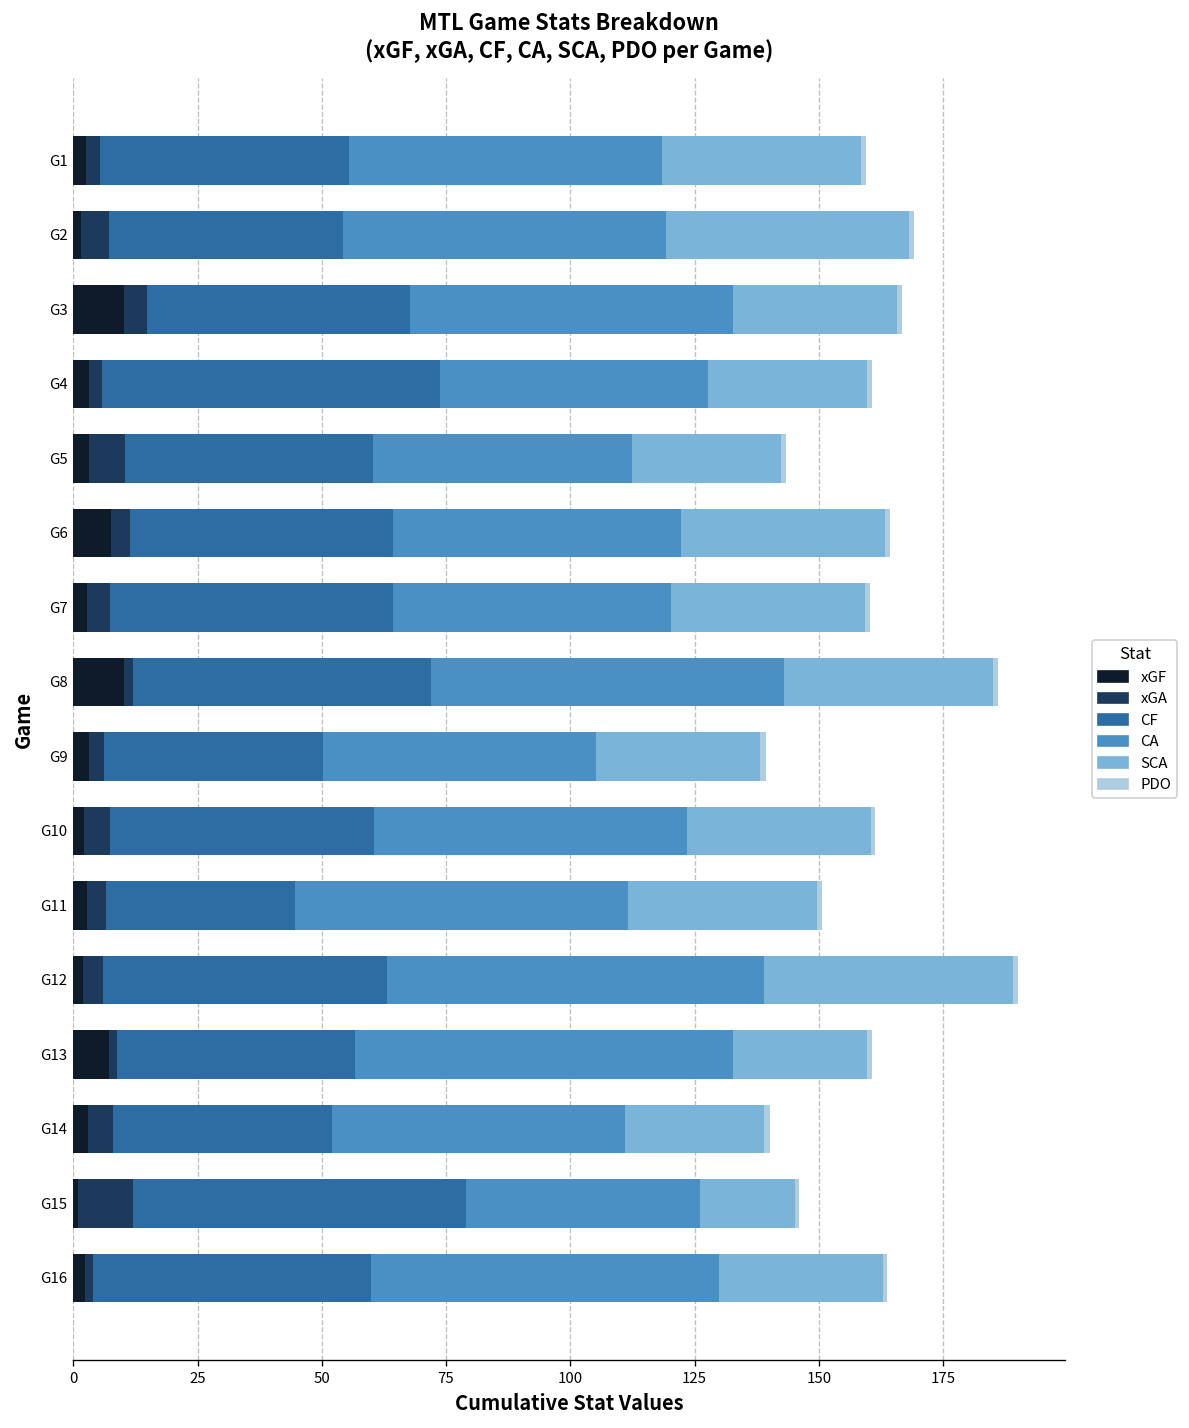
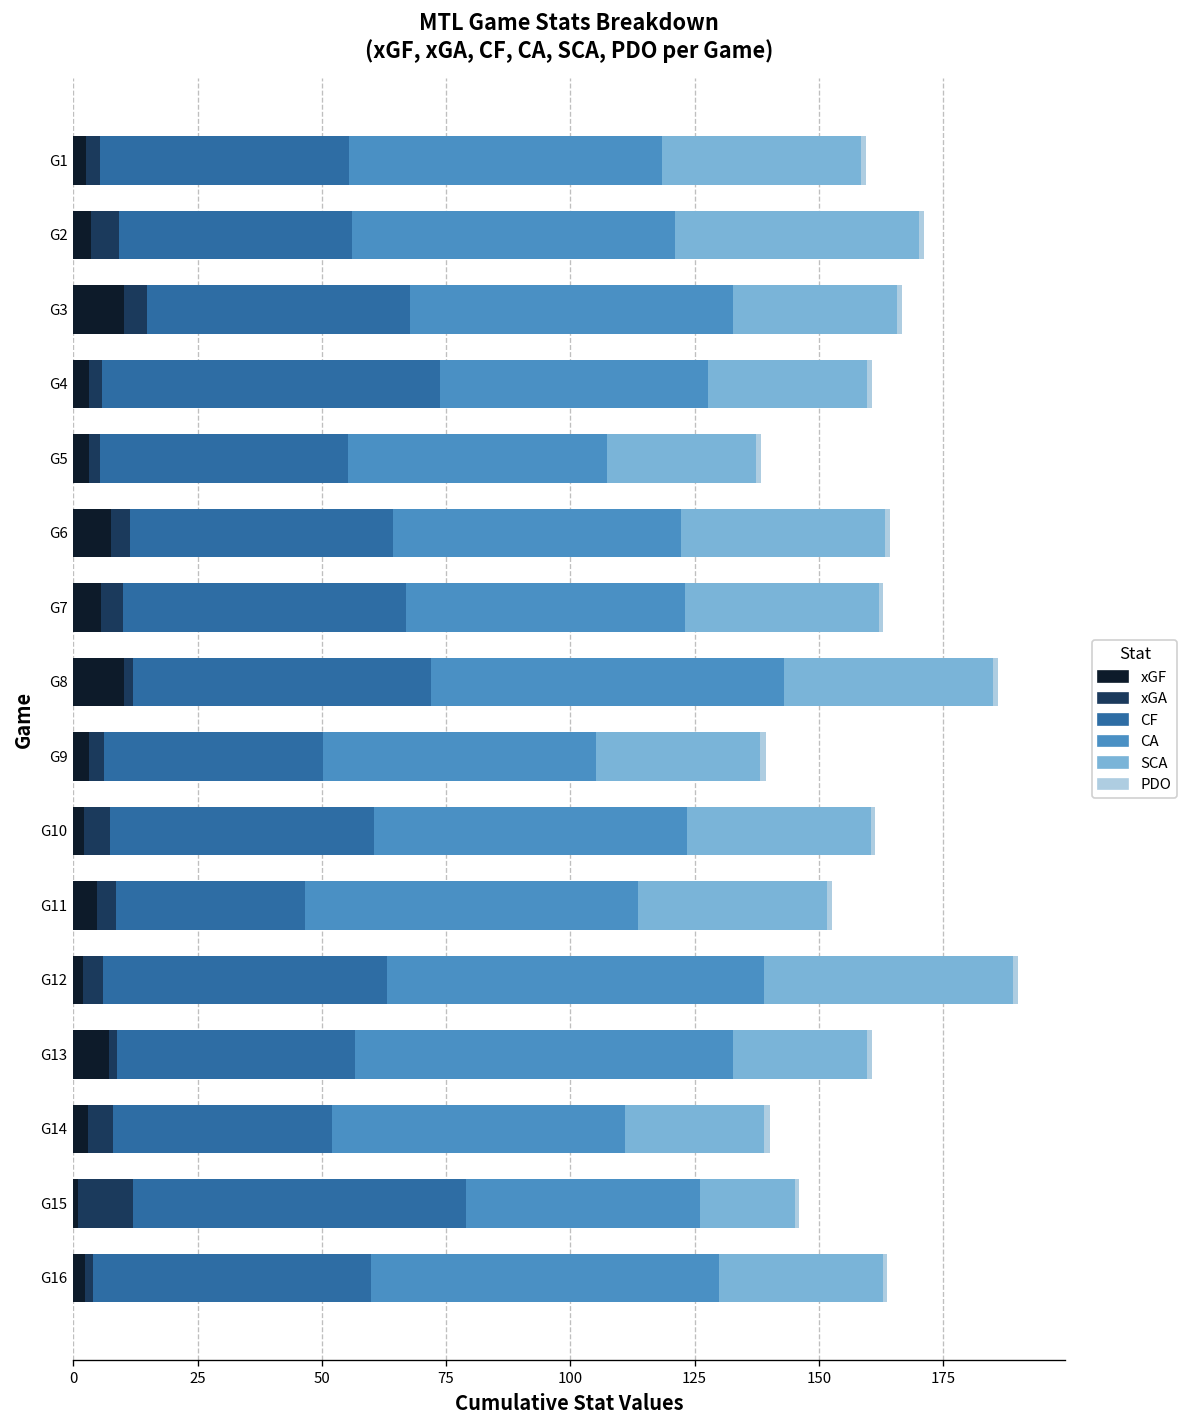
xGF, G2: 2 -> 4
xGA, G5: 7 -> 2
xGF, G7: 3 -> 6
xGF, G11: 3 -> 5
